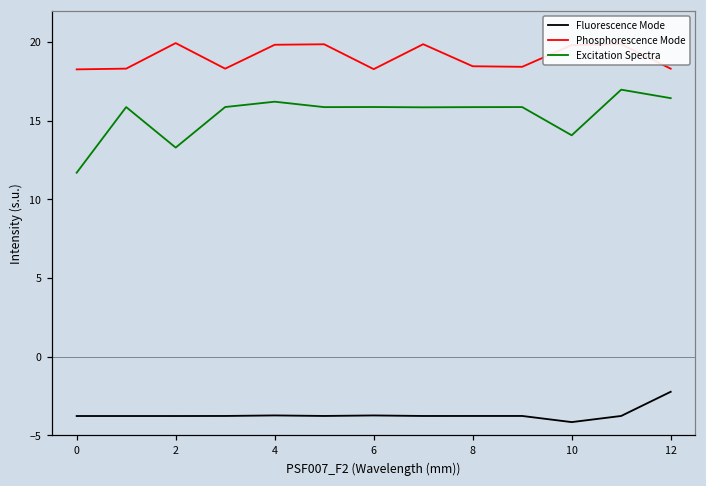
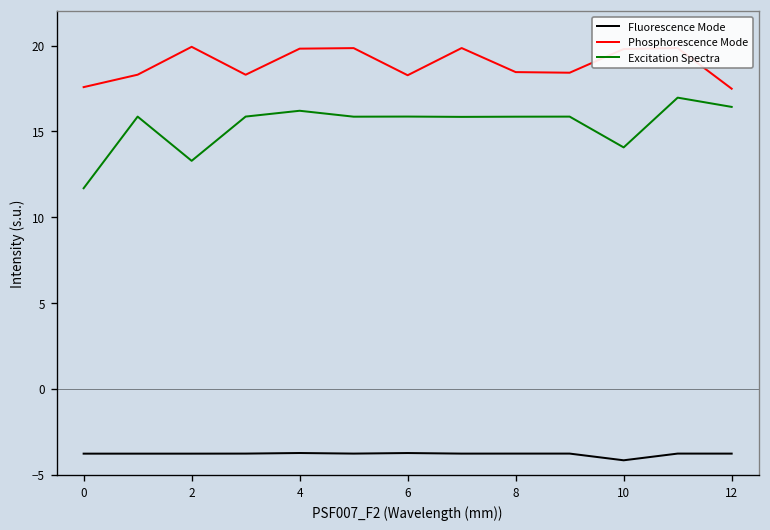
Phosphorescence Mode, 0: 18.3 -> 17.6
Fluorescence Mode, 12: -2.2 -> -3.8
Phosphorescence Mode, 12: 18.3 -> 17.5
